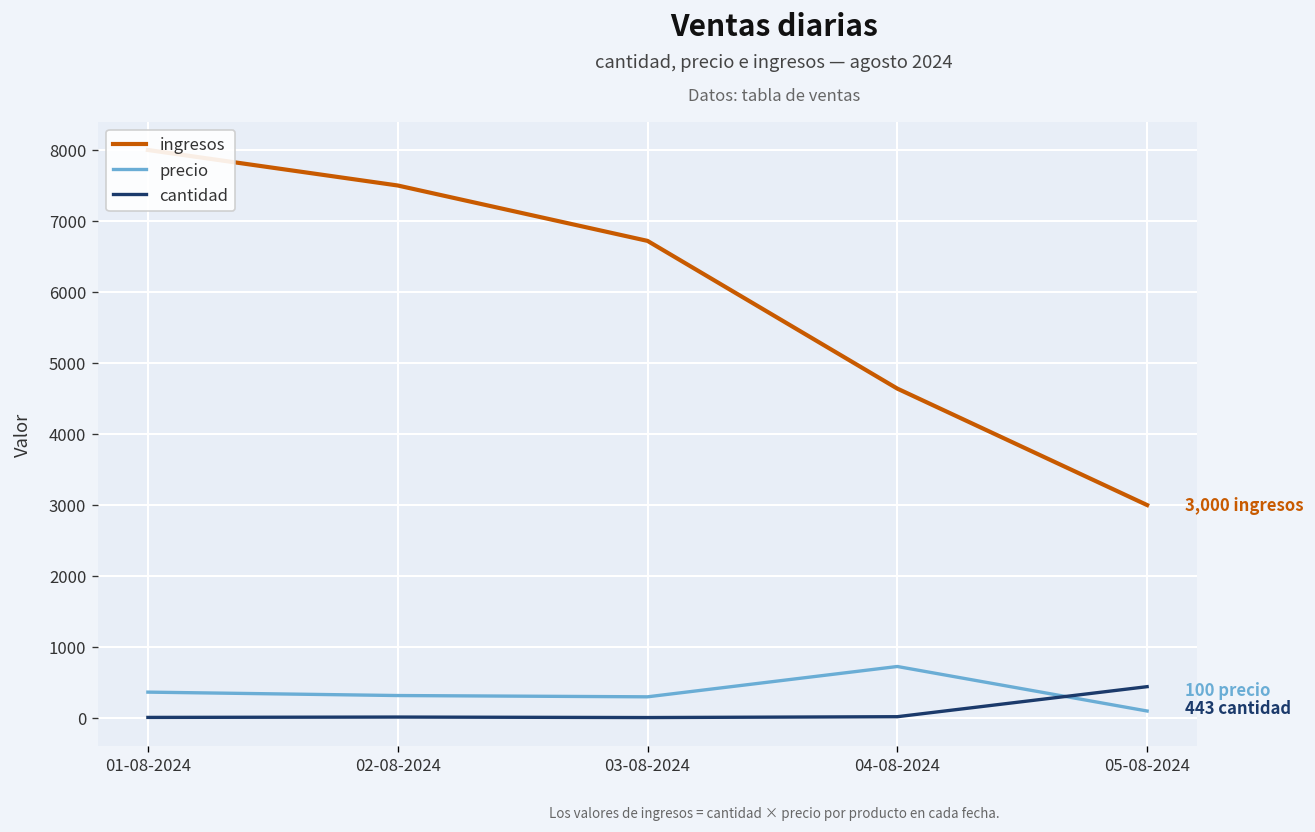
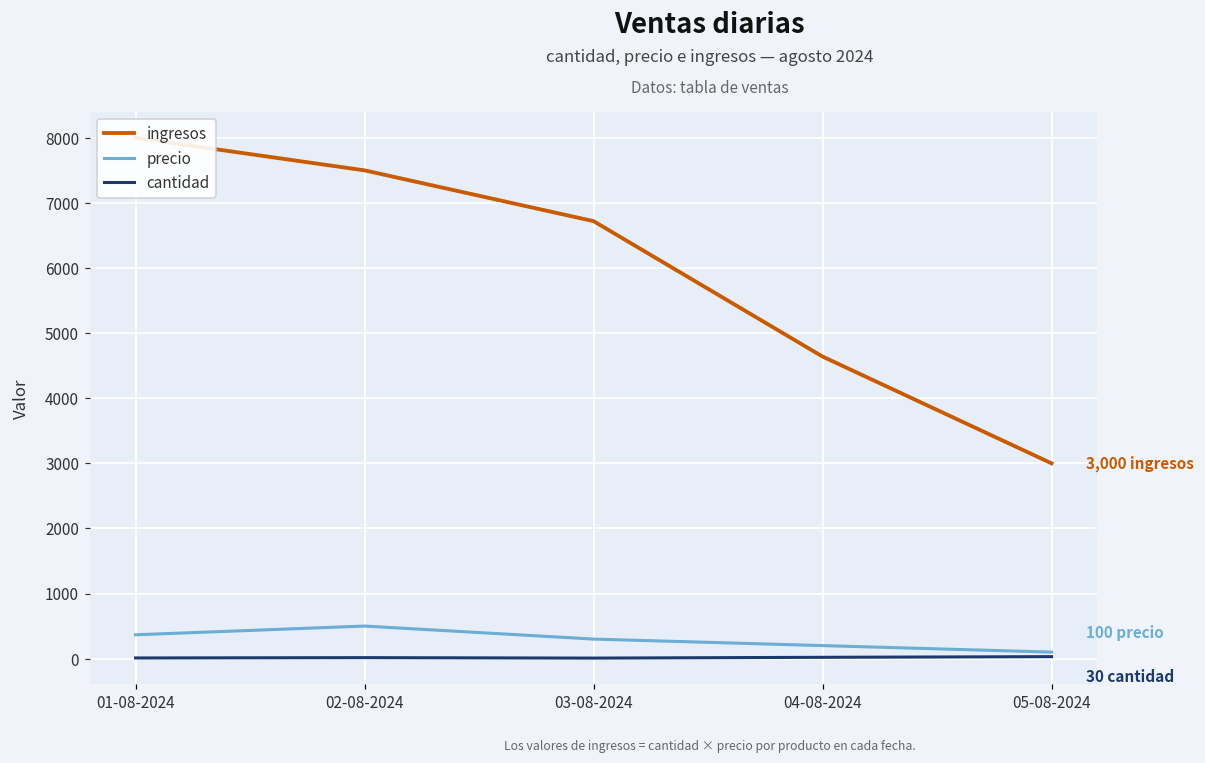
precio, 02-08-2024: 300 -> 500
precio, 04-08-2024: 700 -> 200
cantidad, 05-08-2024: 443 -> 30
